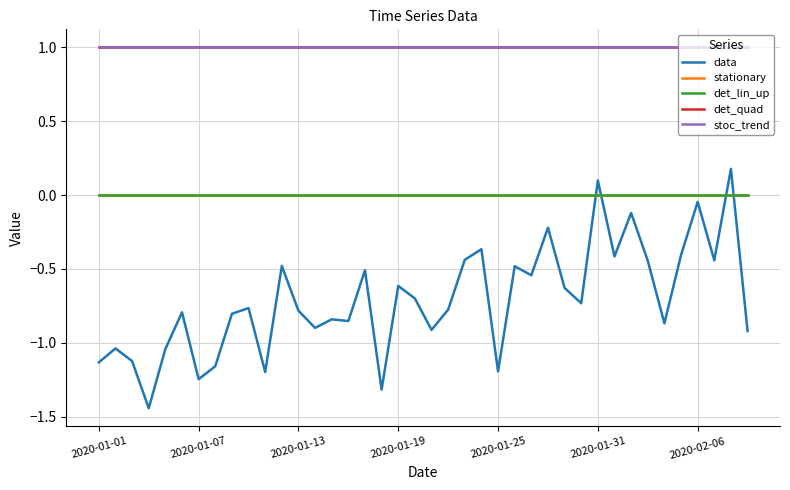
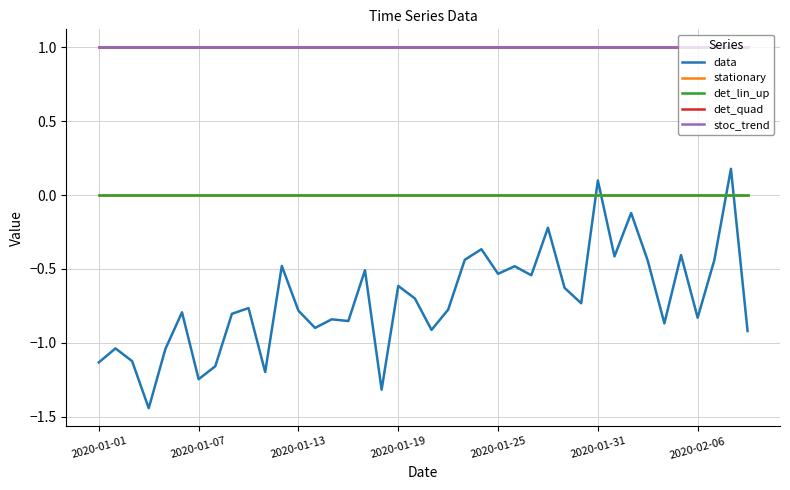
data, 2020-01-25: -1.19 -> -0.53
data, 2020-02-06: -0.05 -> -0.83
